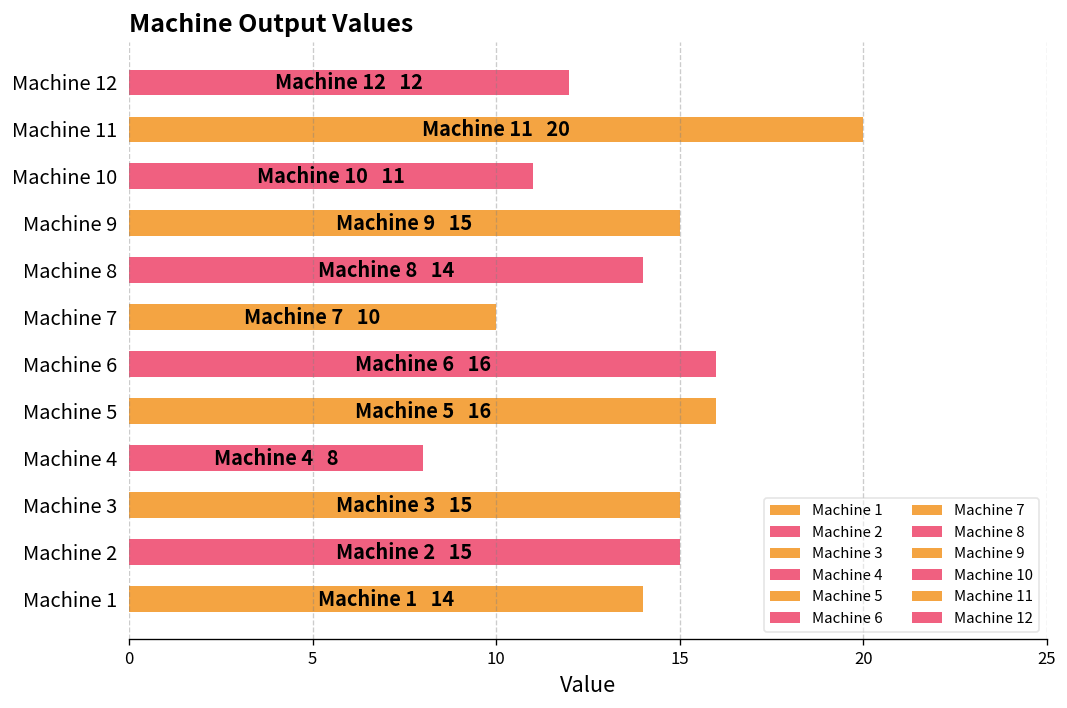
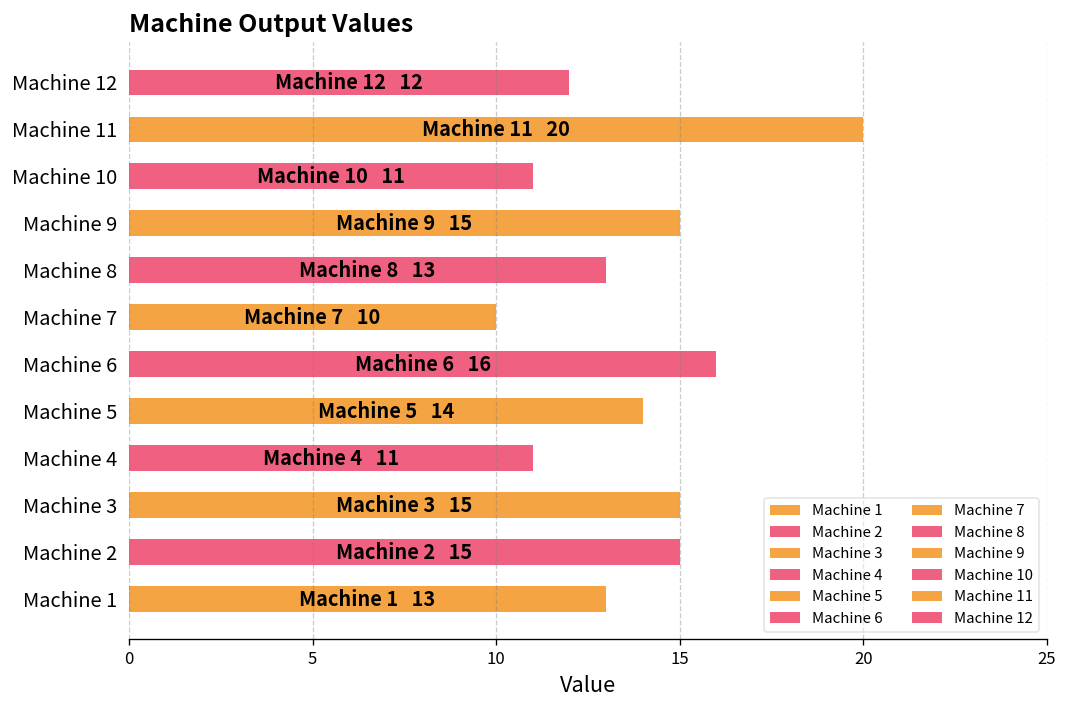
Machine 8: 14 -> 13
Machine 5: 16 -> 14
Machine 4: 8 -> 11
Machine 1: 14 -> 13
